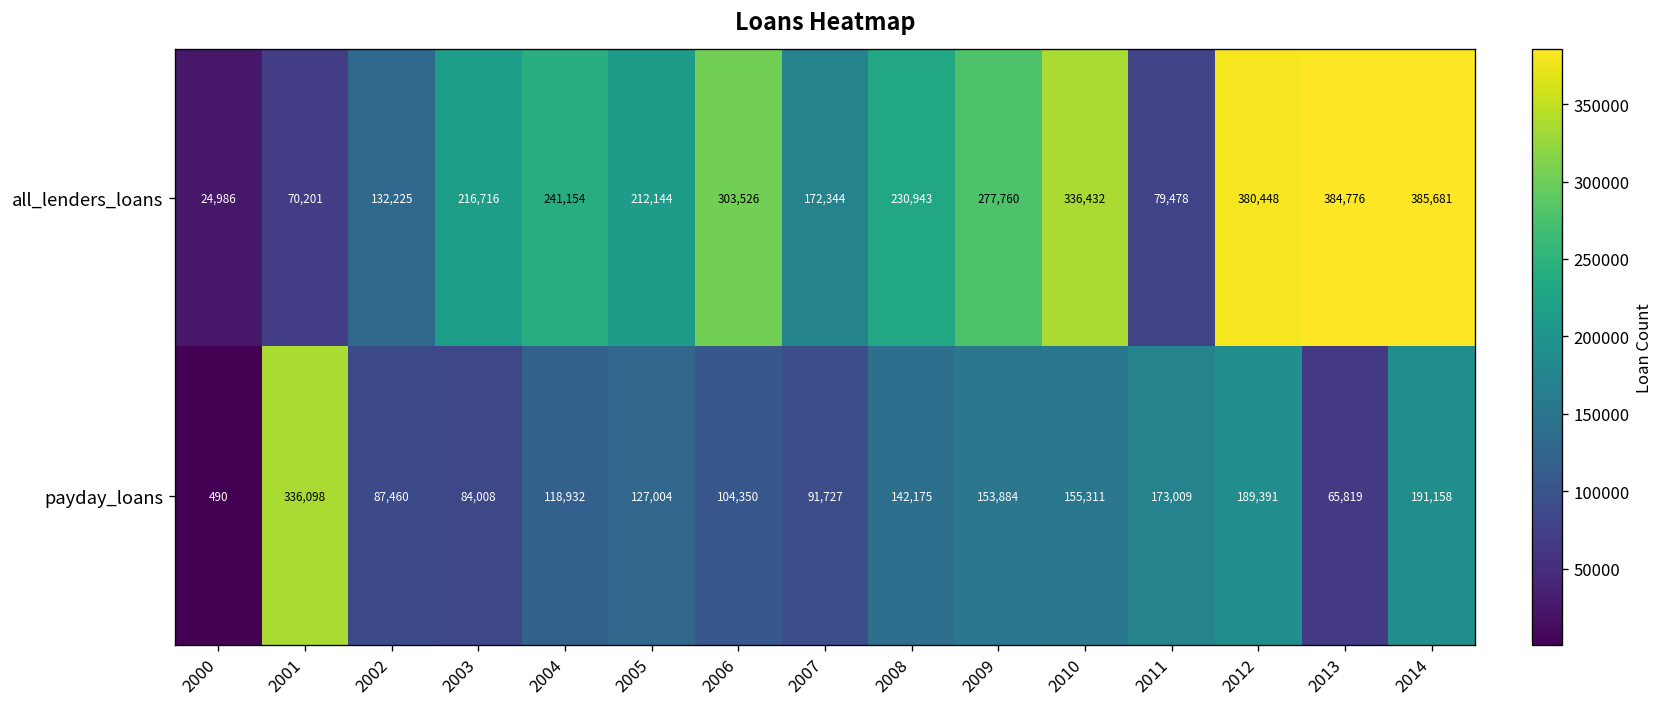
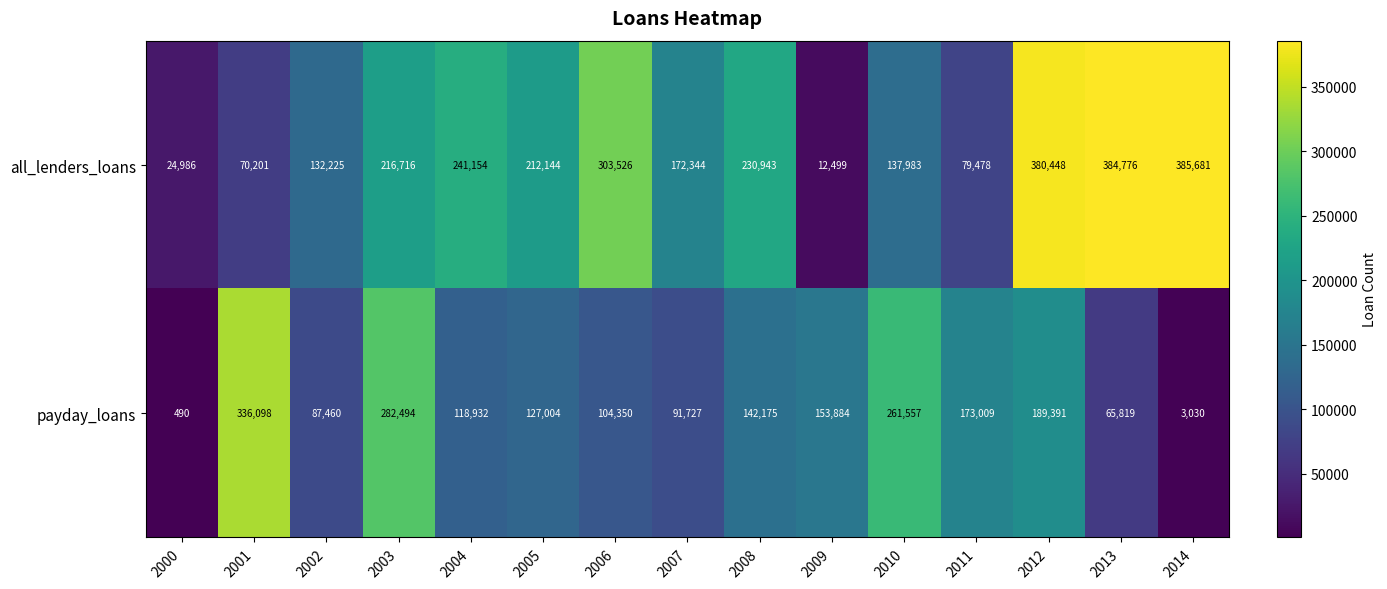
all_lenders_loans, 2009: 277,760 -> 12,499
all_lenders_loans, 2010: 336,432 -> 137,983
payday_loans, 2003: 84,008 -> 282,494
payday_loans, 2010: 155,311 -> 261,557
payday_loans, 2014: 191,158 -> 3,030
